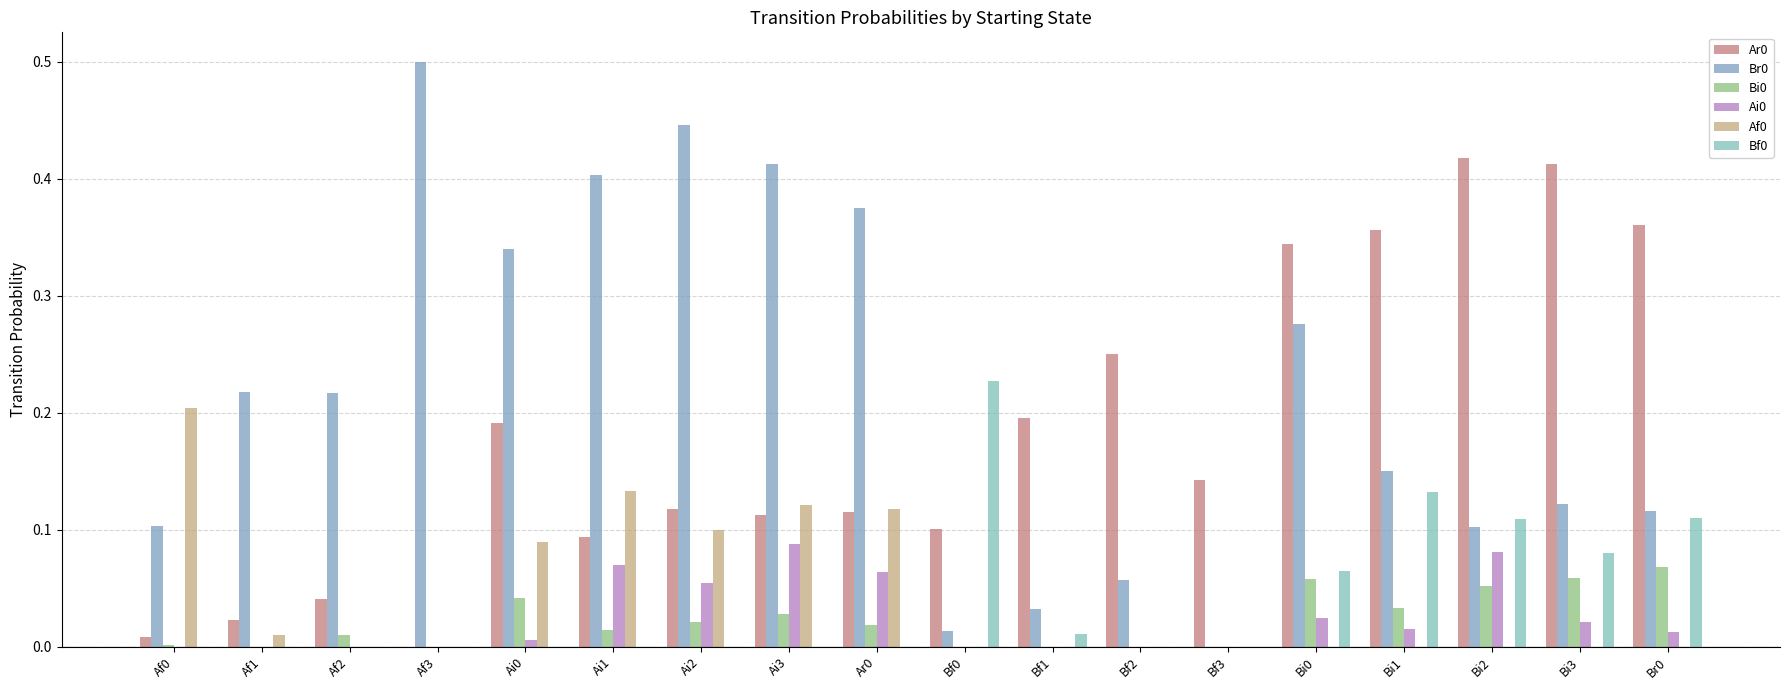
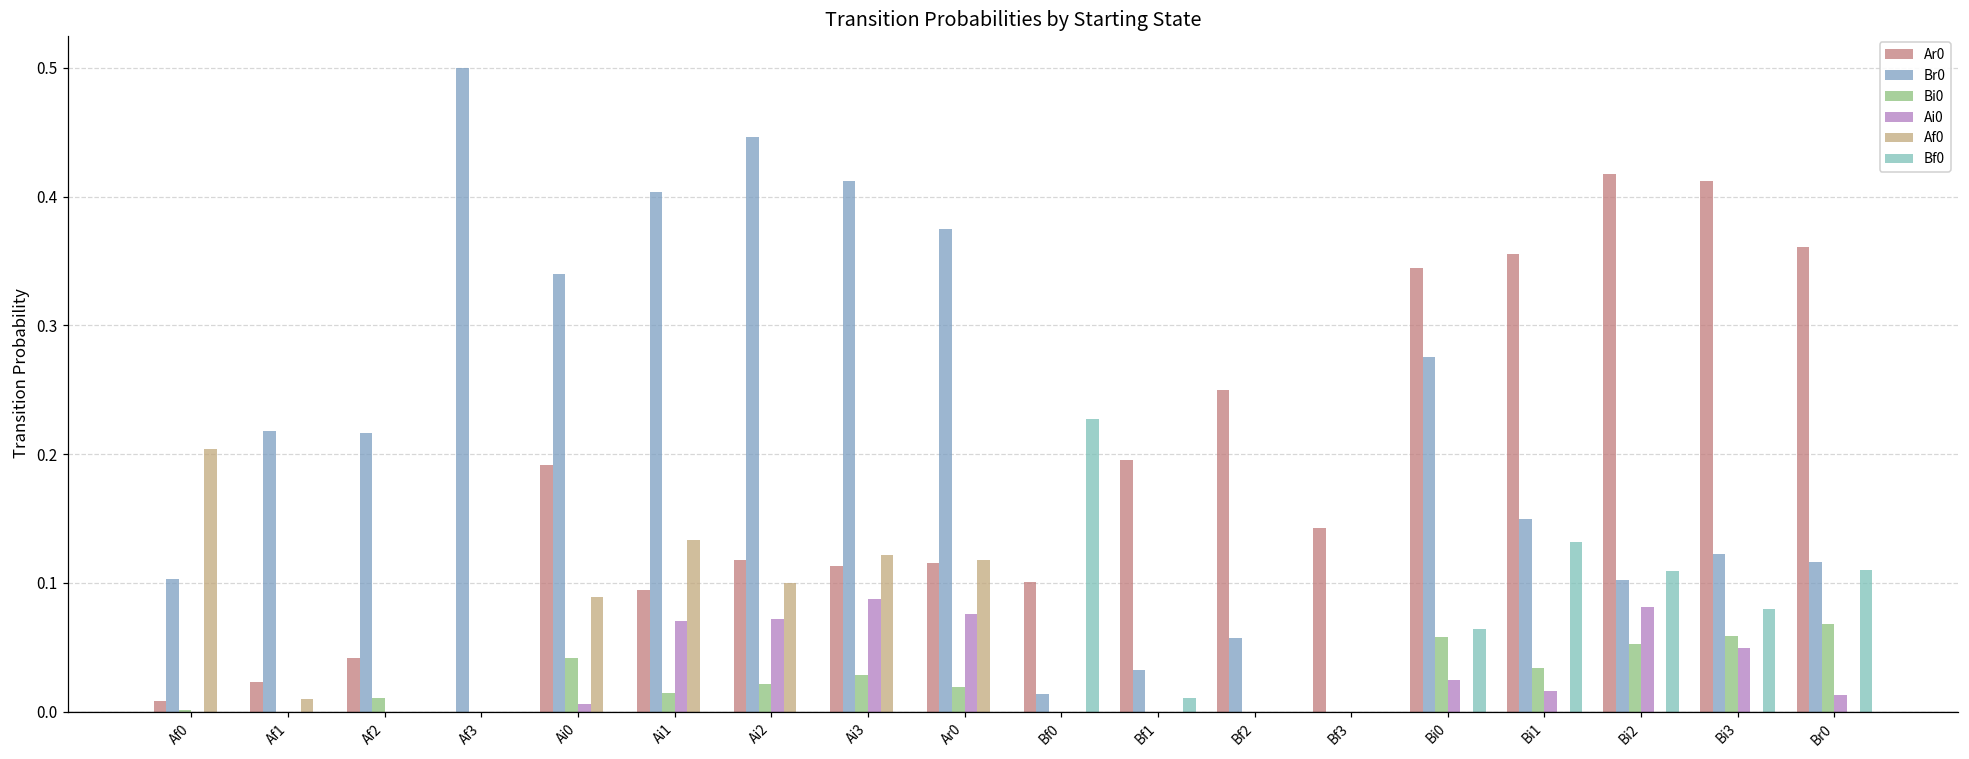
Ai0, Ai2: 0.055 -> 0.072
Ai0, Ar0: 0.064 -> 0.075
Ai0, Bi3: 0.021 -> 0.050
